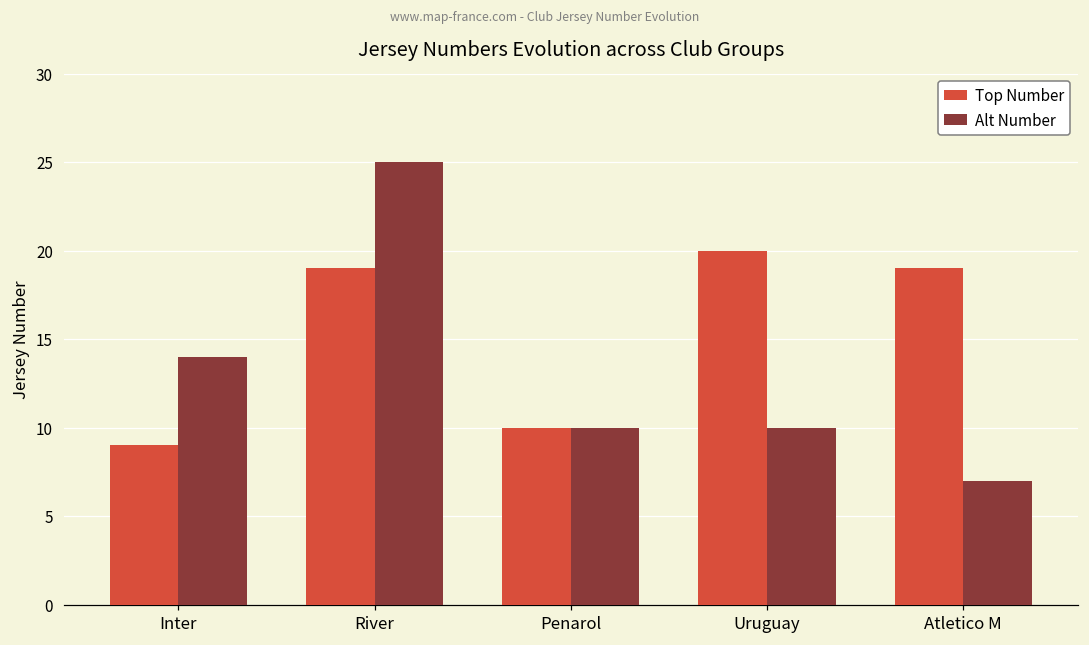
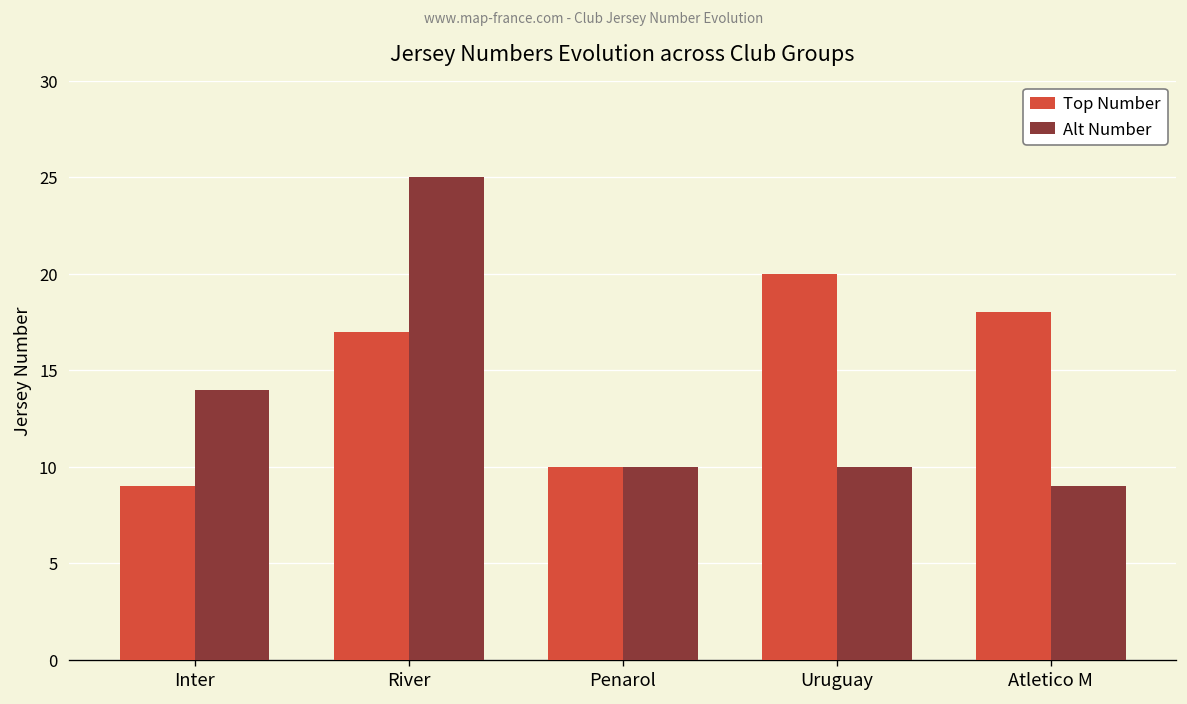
Top Number, River: 19 -> 17
Top Number, Atletico M: 19 -> 18
Alt Number, Atletico M: 7 -> 9
